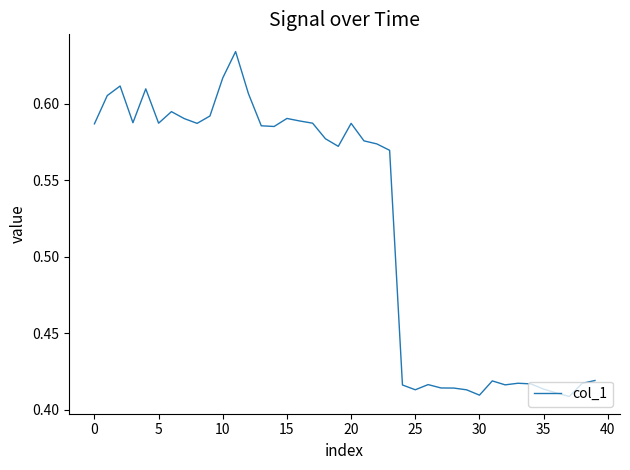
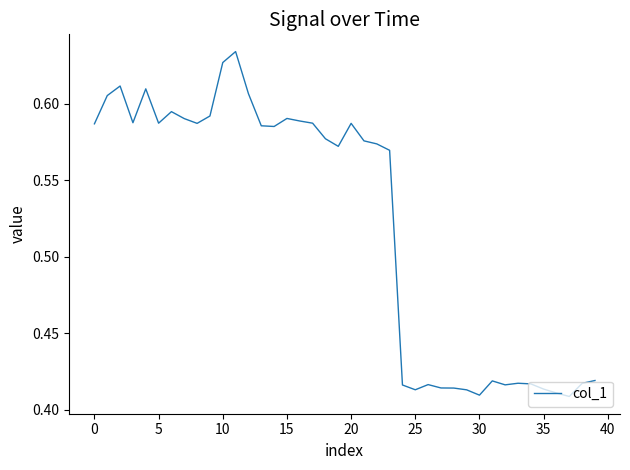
10: 0.617 -> 0.627
